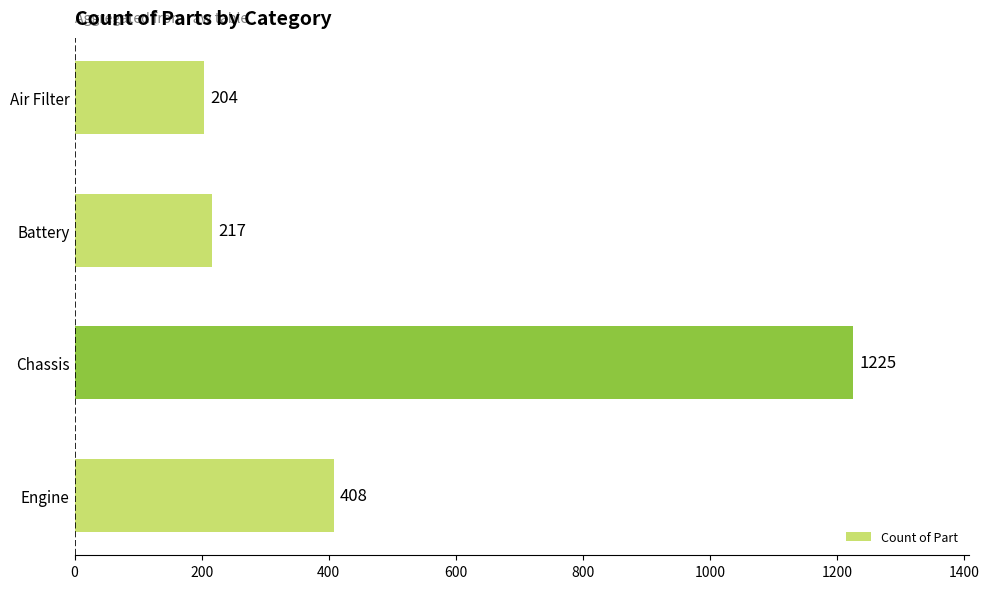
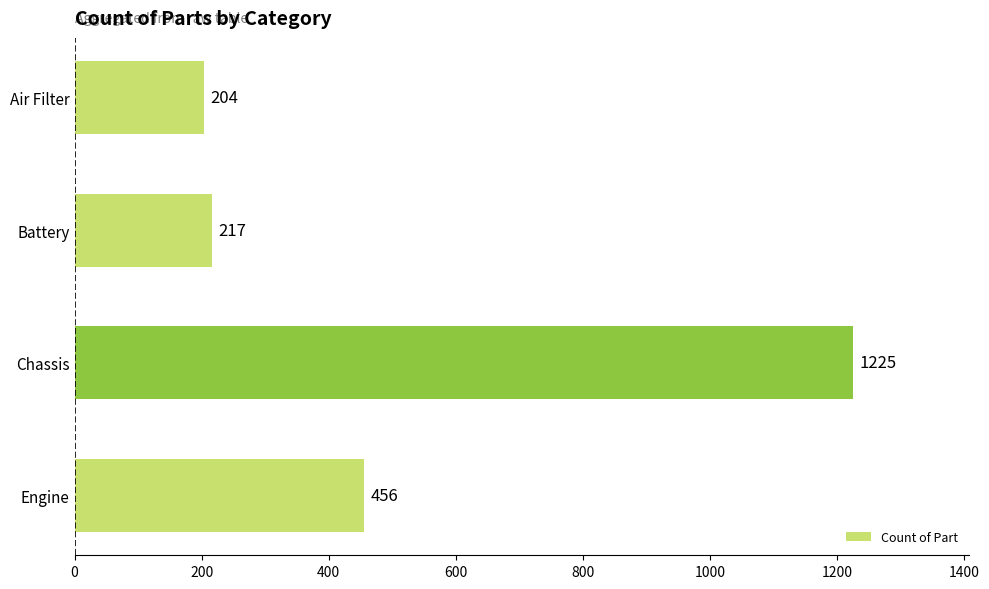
Engine: 408 -> 456
